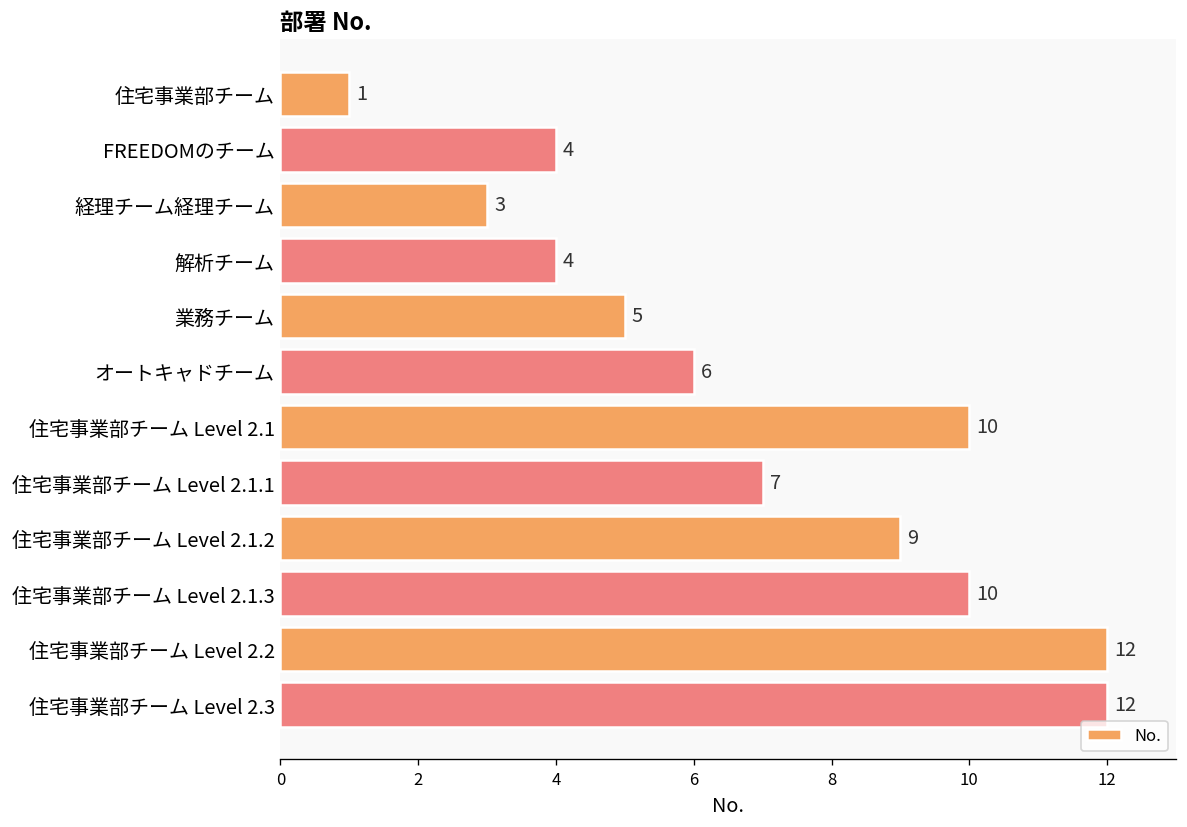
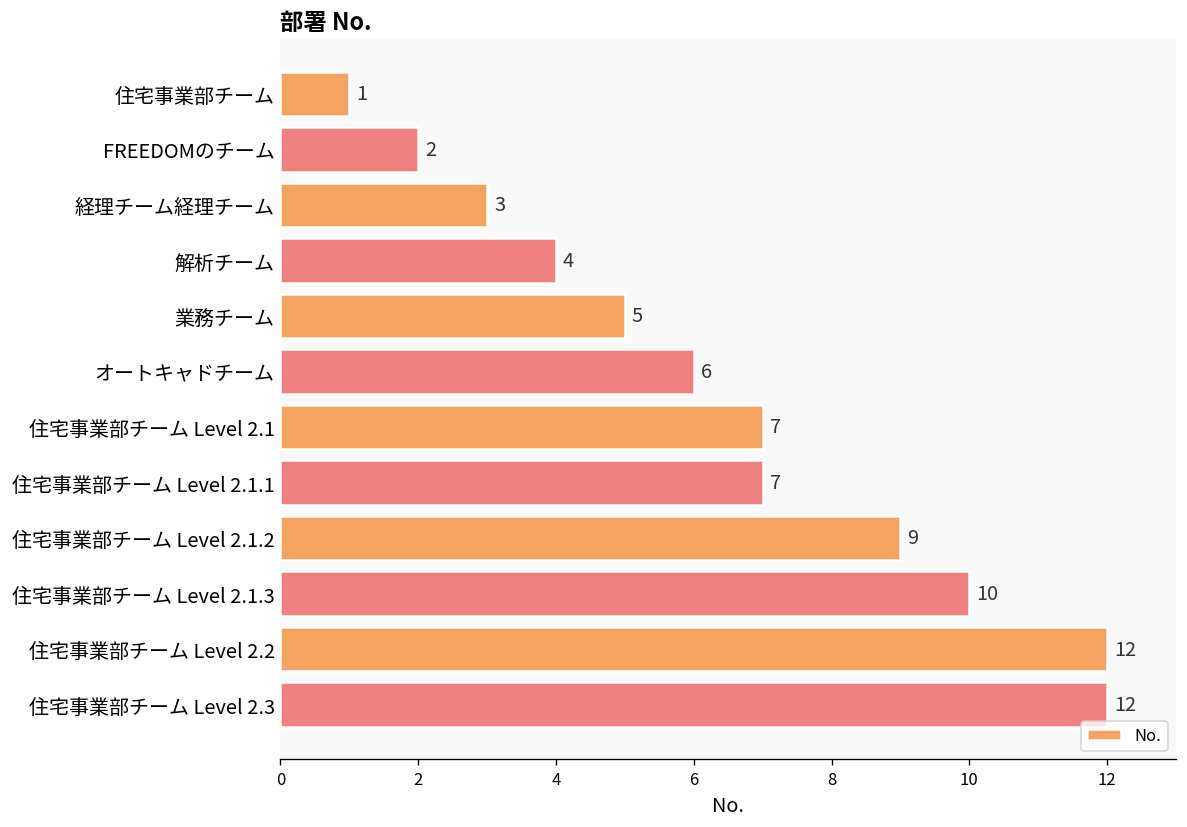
FREEDOMのチーム: 4 -> 2
住宅事業部チーム Level 2.1: 10 -> 7
